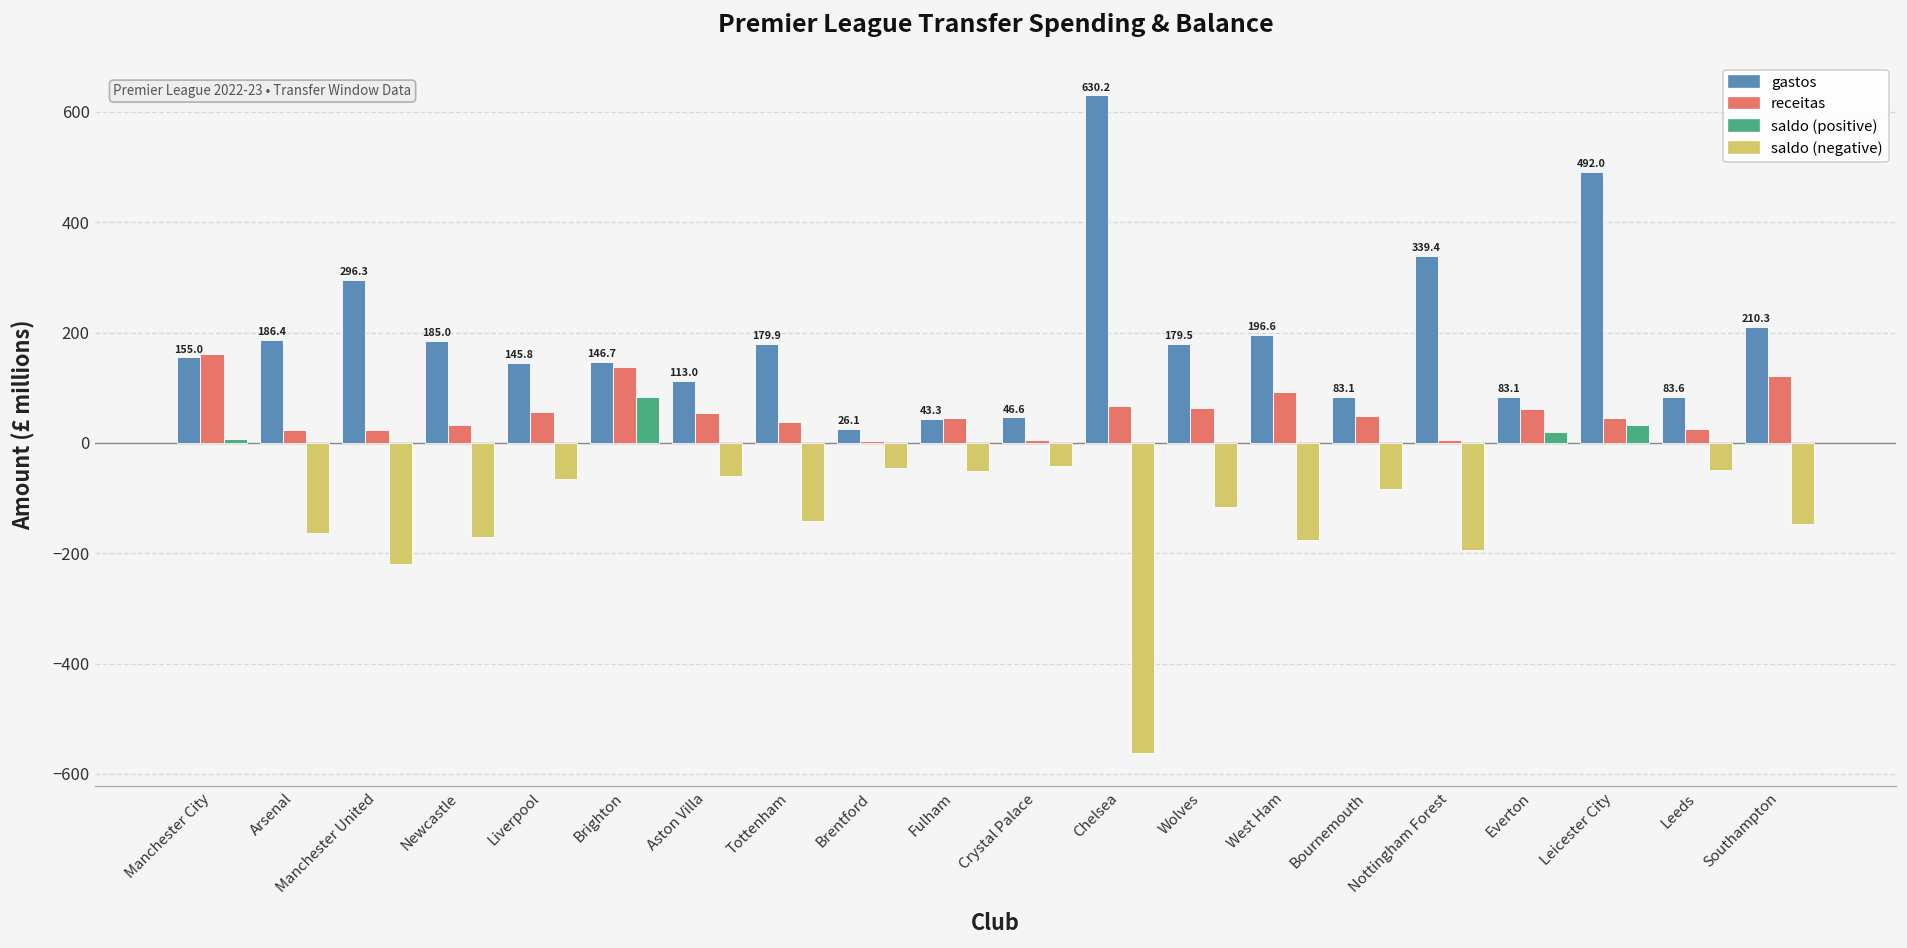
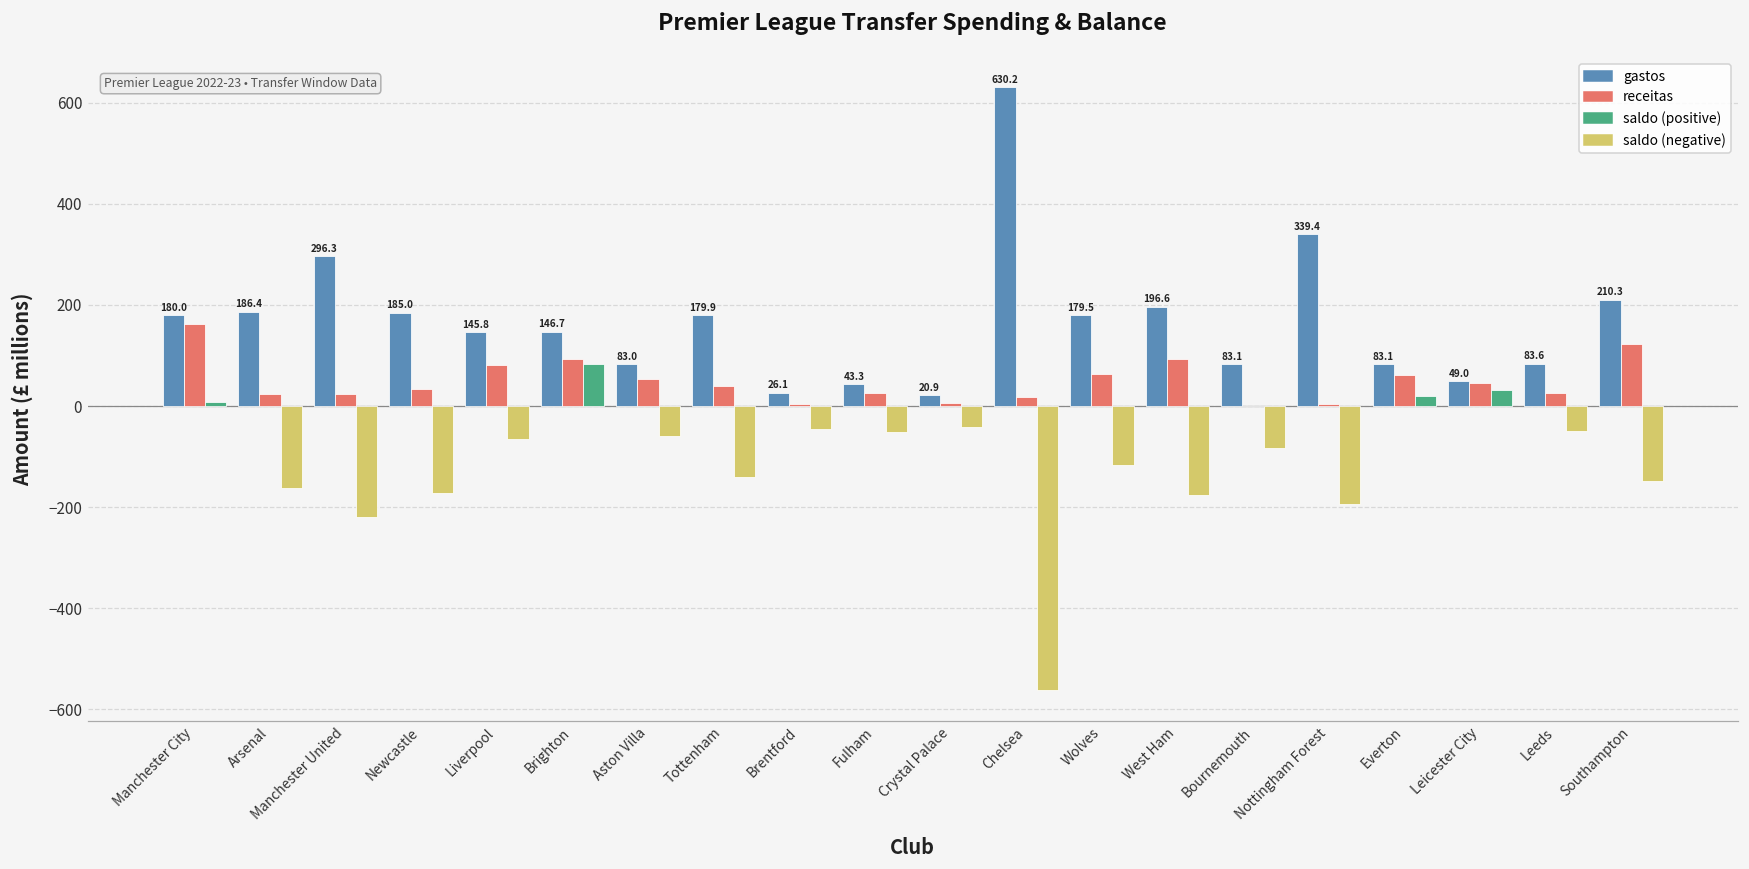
gastos, Manchester City: 155.0 -> 180.0
receitas, Liverpool: 60 -> 80
receitas, Brighton: 140 -> 90
gastos, Aston Villa: 113.0 -> 83.0
receitas, Fulham: 50 -> 30
gastos, Crystal Palace: 46.6 -> 20.9
receitas, Chelsea: 70 -> 20
receitas, Bournemouth: 50 -> 0
gastos, Leicester City: 492.0 -> 49.0
